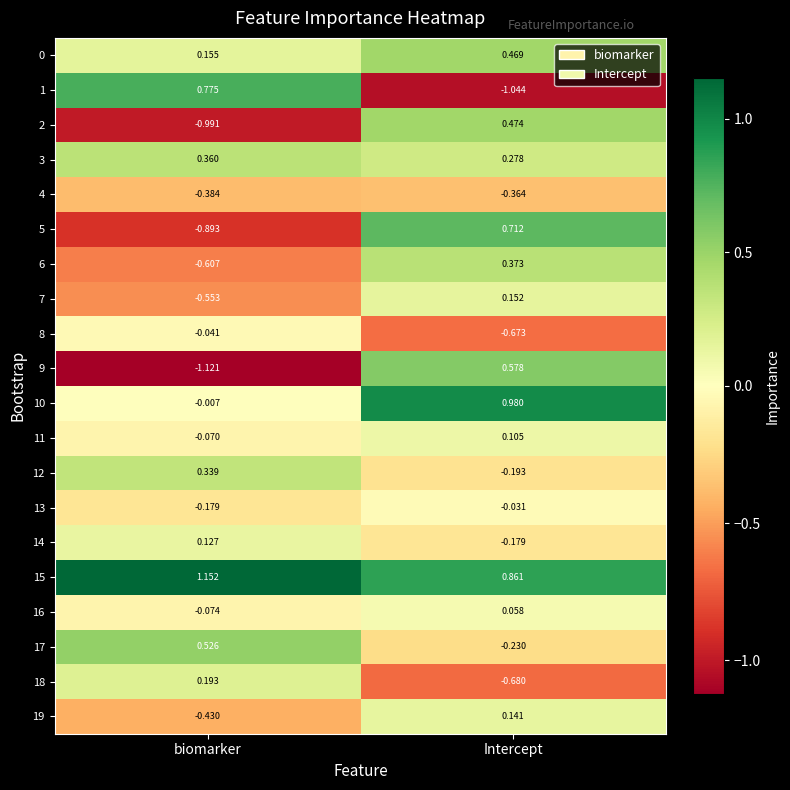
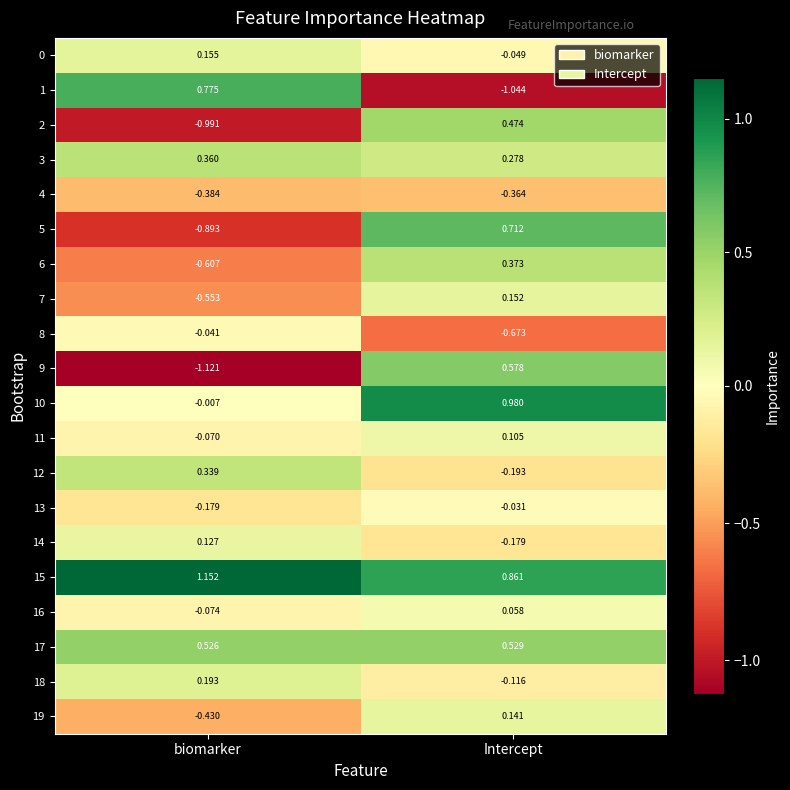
0, Intercept: 0.469 -> -0.049
17, Intercept: -0.230 -> 0.529
18, Intercept: -0.680 -> -0.116
